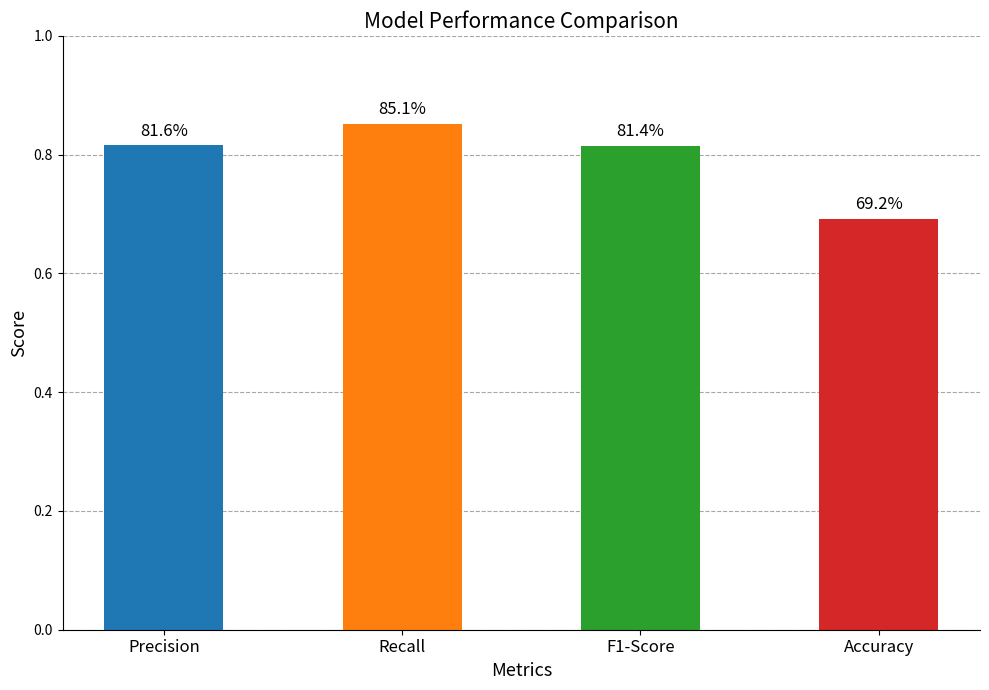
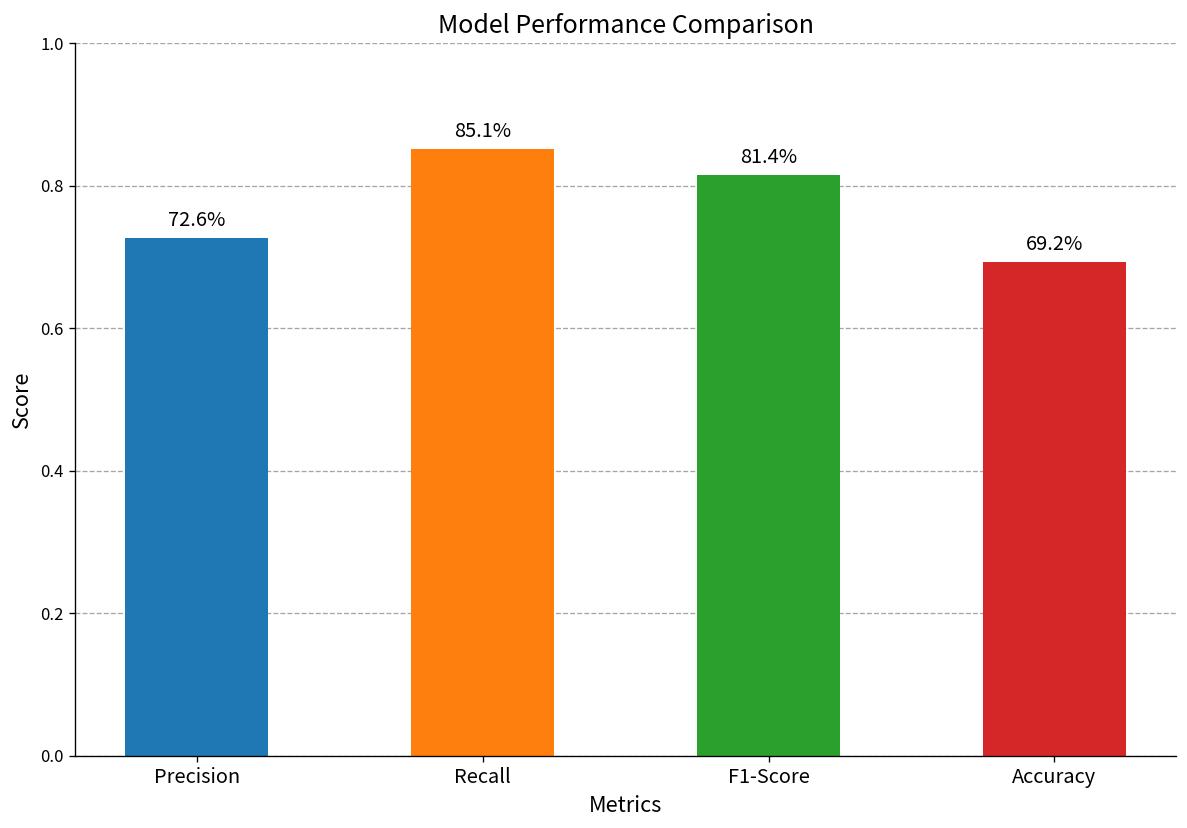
Precision: 81.6% -> 72.6%
